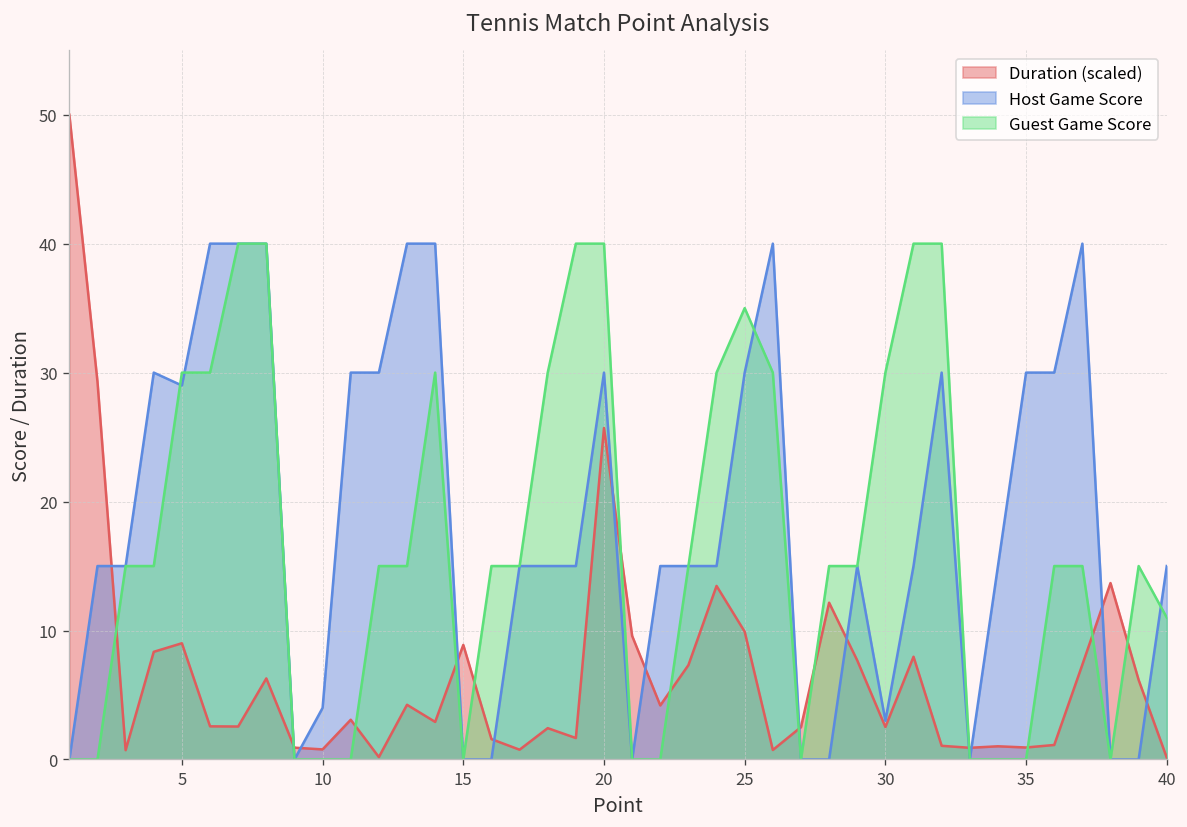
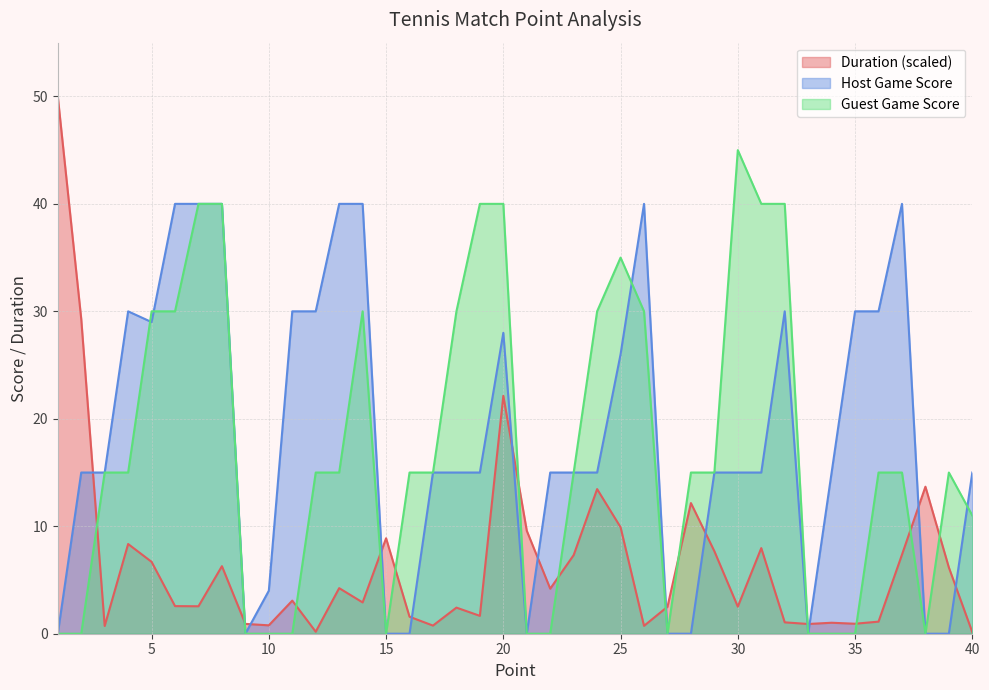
Duration (scaled), 5: 9.0 -> 6.7
Duration (scaled), 20: 25.7 -> 22.1
Host Game Score, 20: 30 -> 28
Host Game Score, 25: 30 -> 26
Host Game Score, 30: 3 -> 15
Guest Game Score, 30: 30 -> 45
